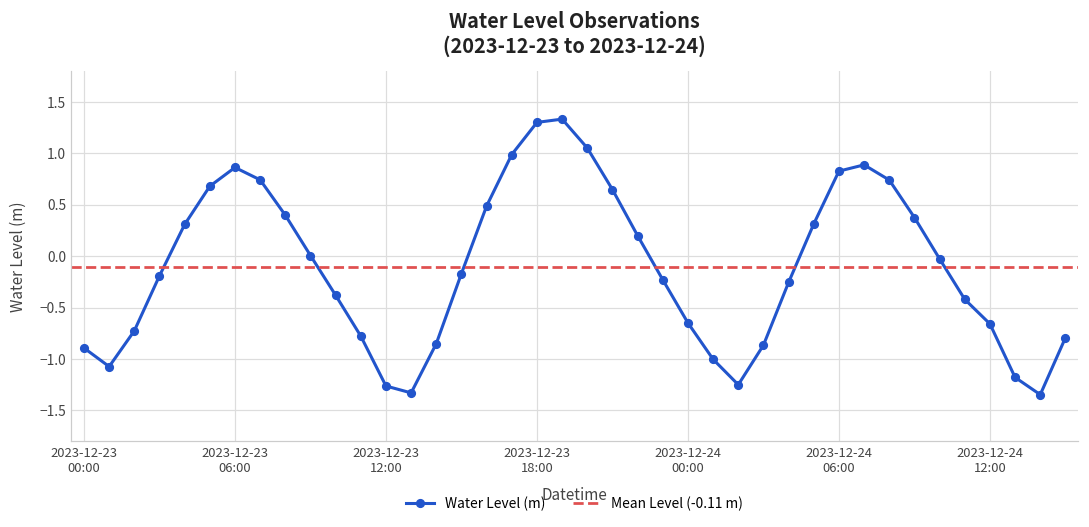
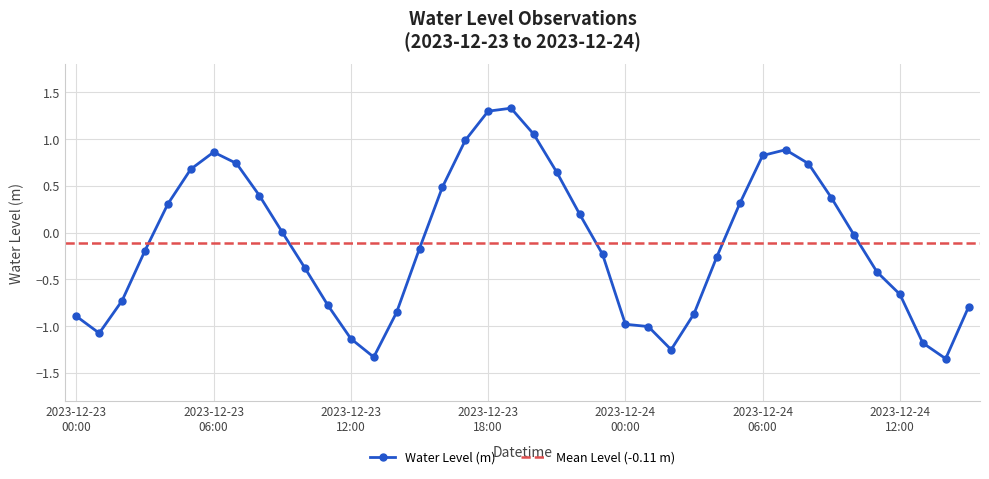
2023-12-23 12:00: -1.3 -> -1.1
2023-12-24 00:00: -0.6 -> -1.0
